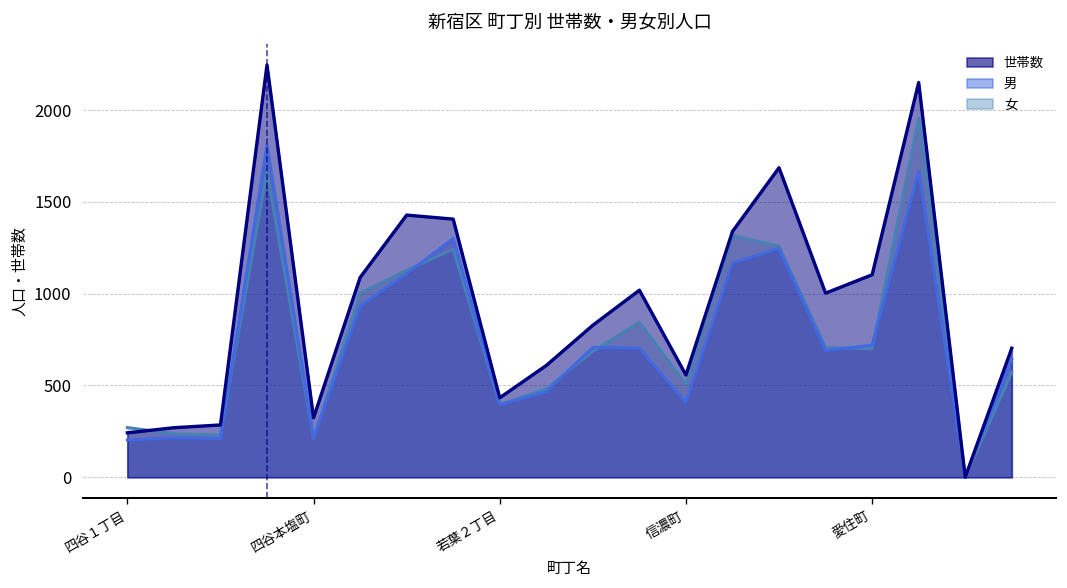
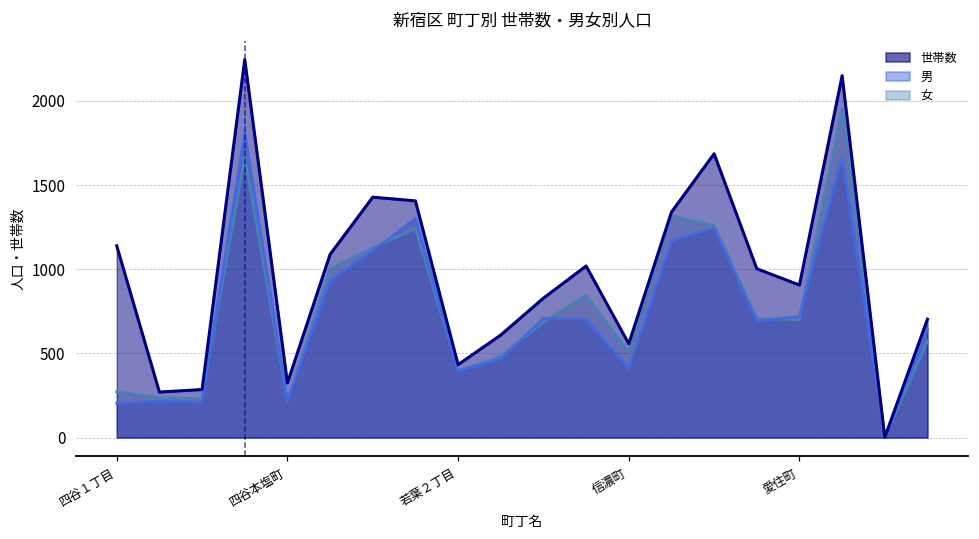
世帯数, 四谷１丁目: 240 -> 1140
世帯数, 愛住町: 1100 -> 910
